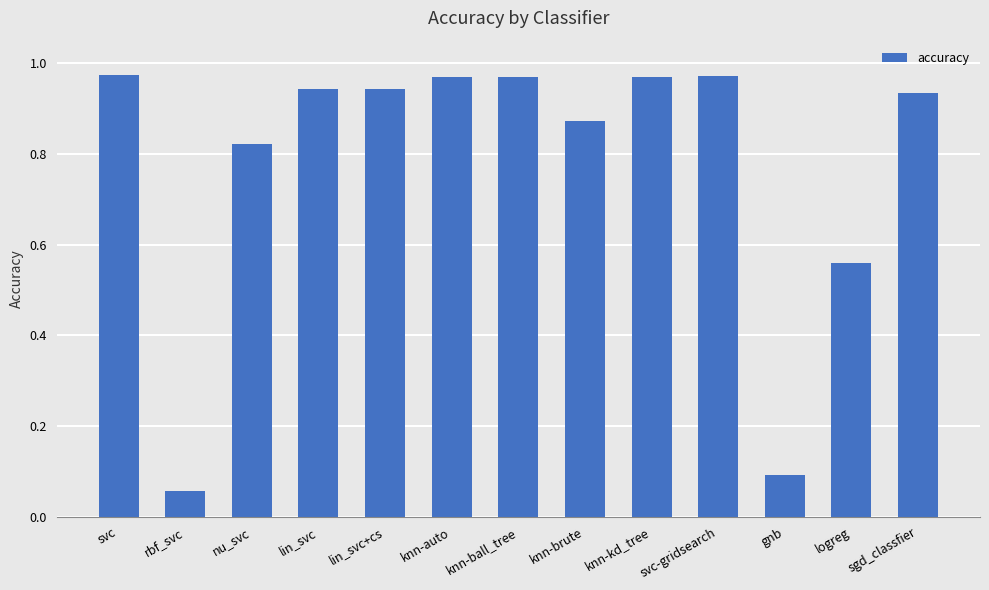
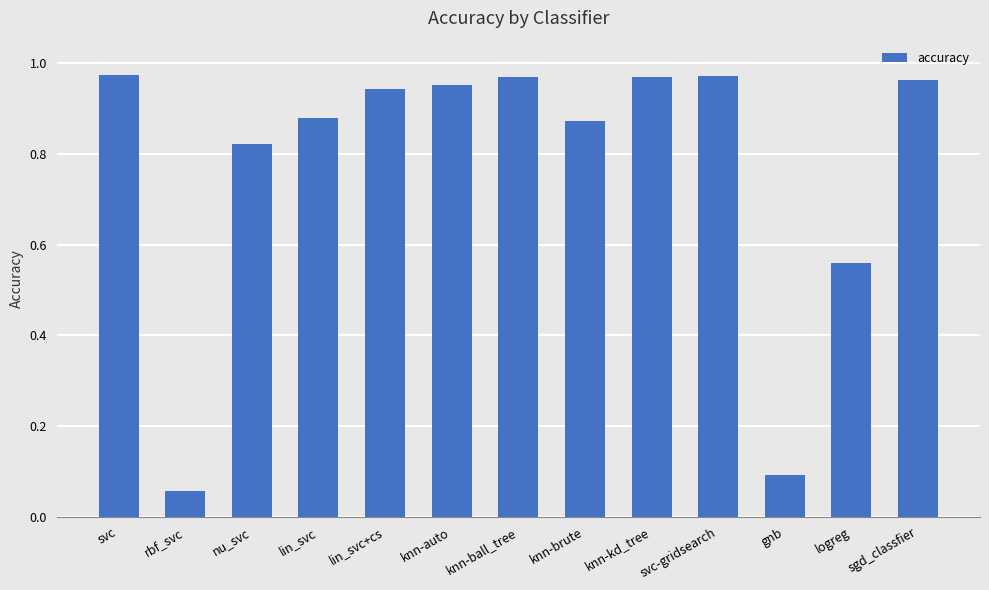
lin_svc: 0.94 -> 0.88
knn-auto: 0.97 -> 0.95
sgd_classfier: 0.93 -> 0.96
